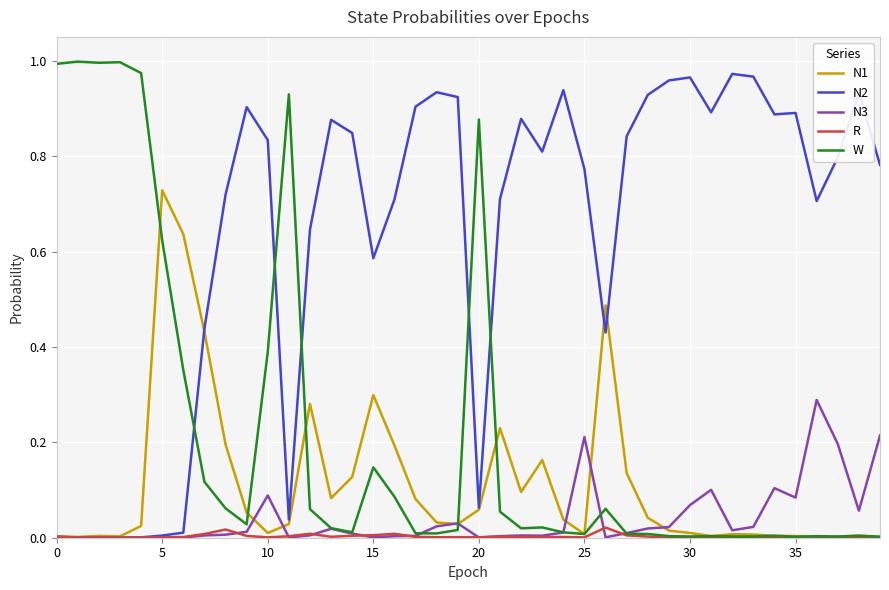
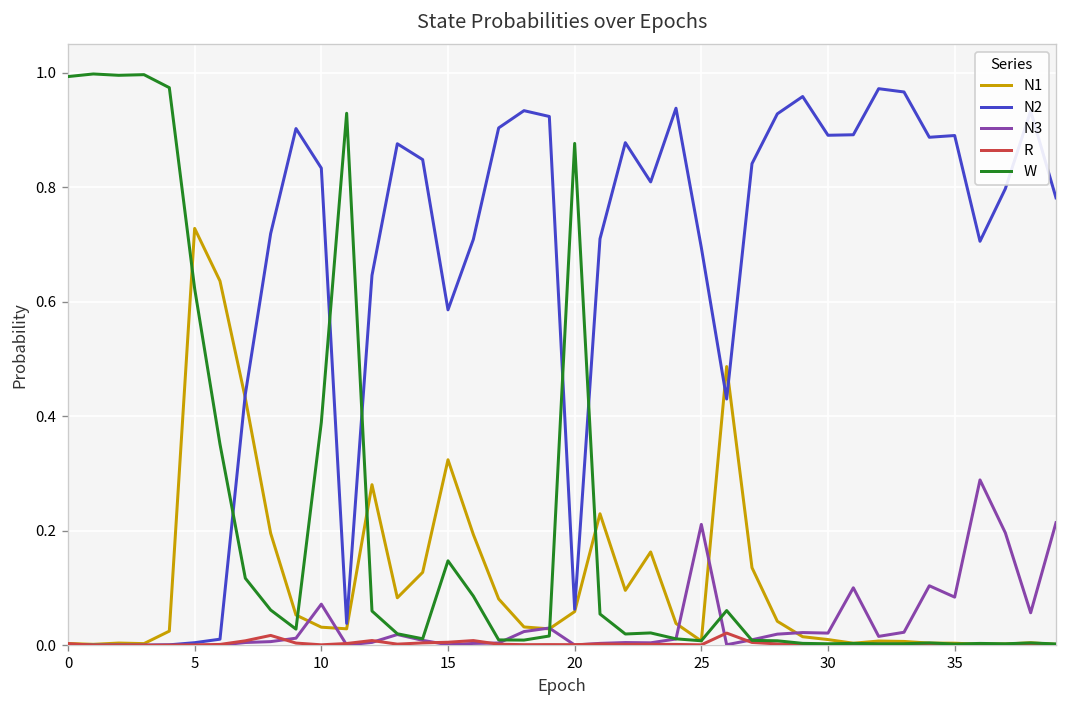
N1, 10: 0.01 -> 0.03
N3, 10: 0.09 -> 0.07
N1, 15: 0.30 -> 0.32
N2, 25: 0.77 -> 0.69
N2, 30: 0.97 -> 0.89
N3, 30: 0.07 -> 0.02
